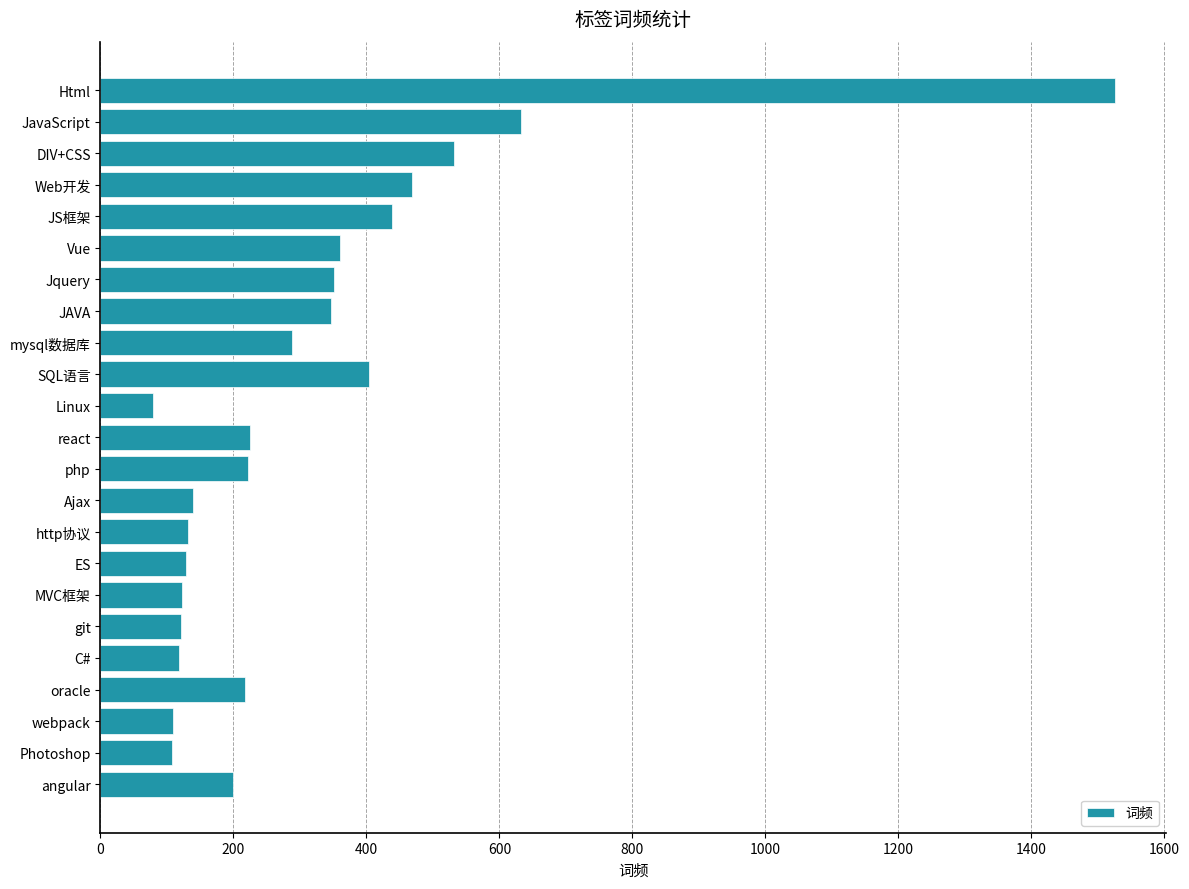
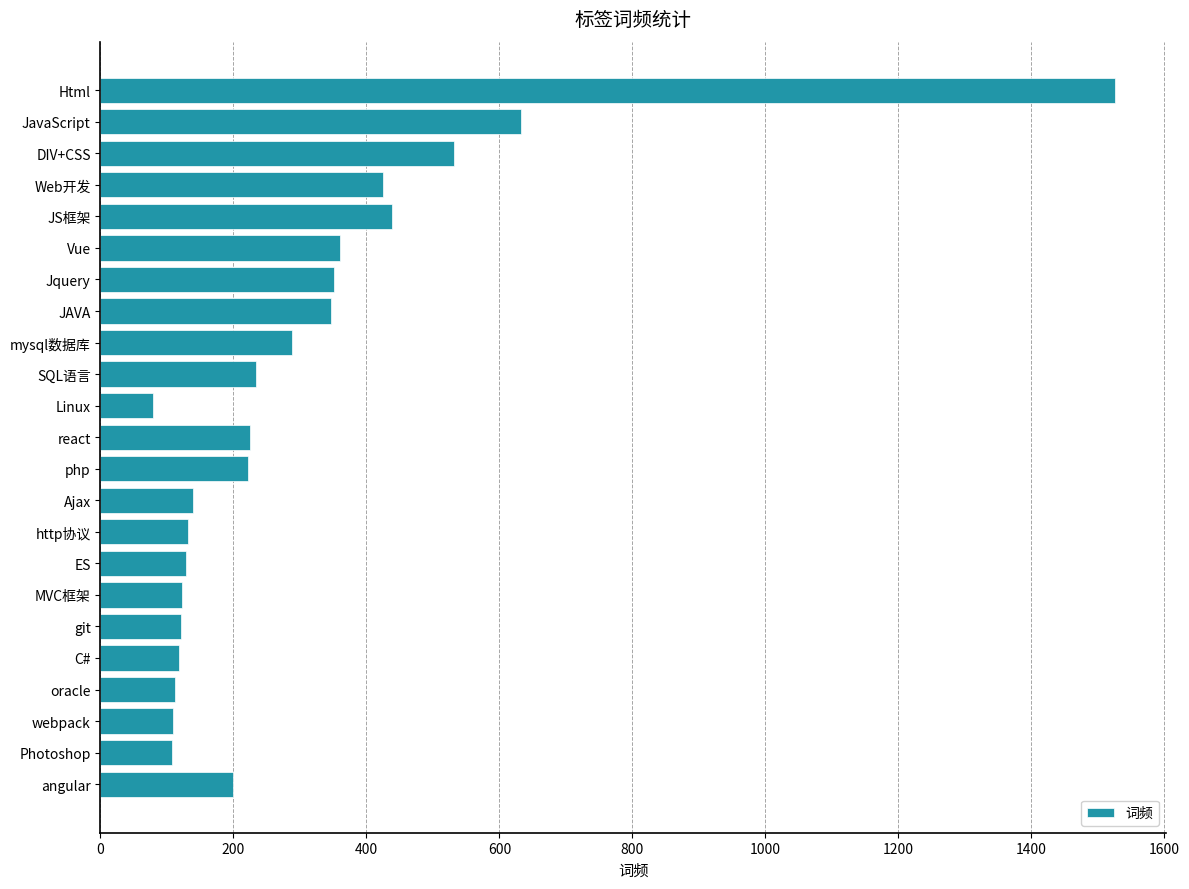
Web开发: 470 -> 430
SQL语言: 400 -> 230
oracle: 220 -> 110
